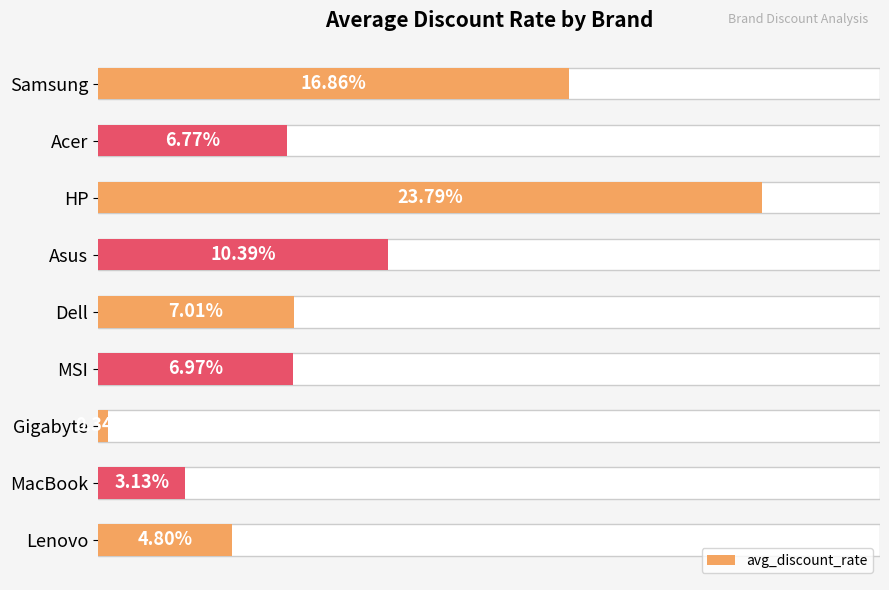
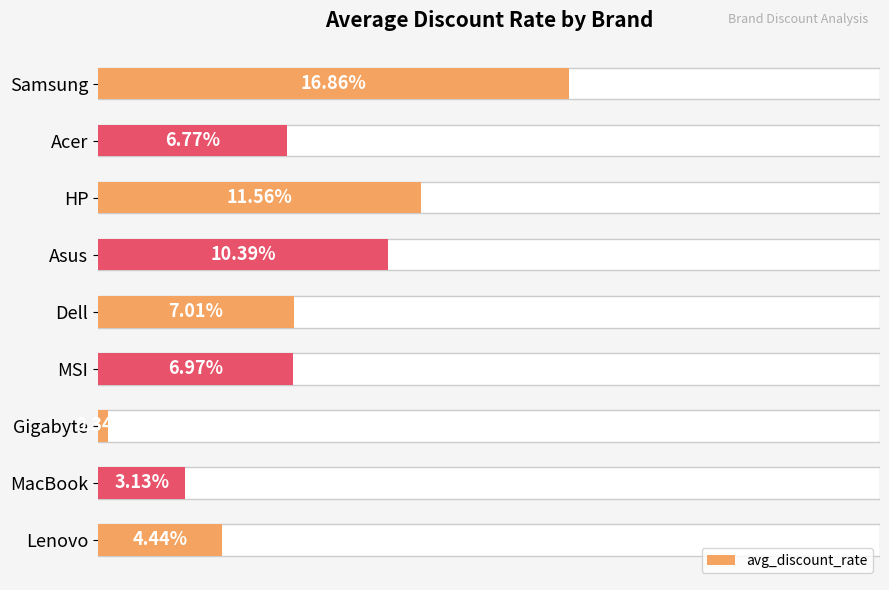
avg_discount_rate, HP: 23.79% -> 11.56%
avg_discount_rate, Lenovo: 4.80% -> 4.44%
